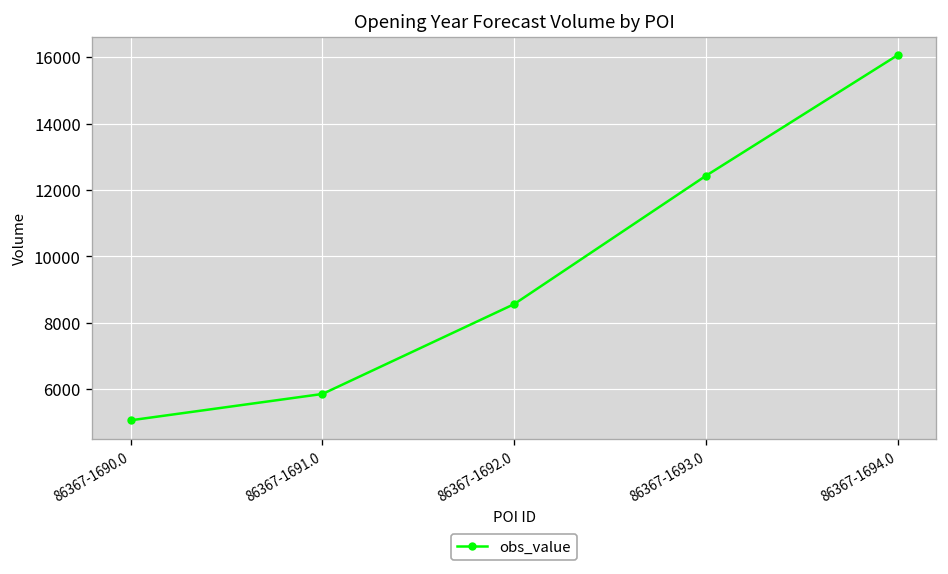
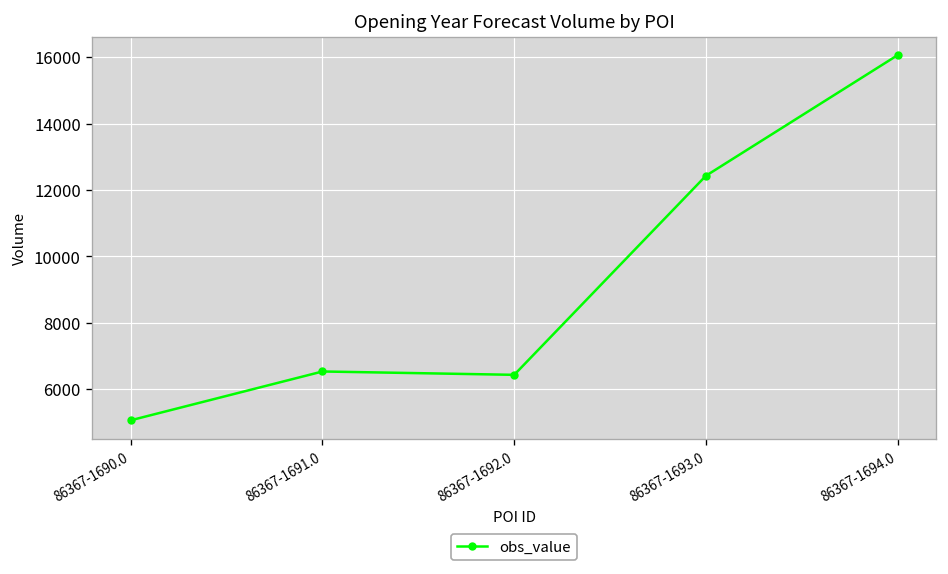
86367-1691.0: 5900 -> 6500
86367-1692.0: 8600 -> 6400
